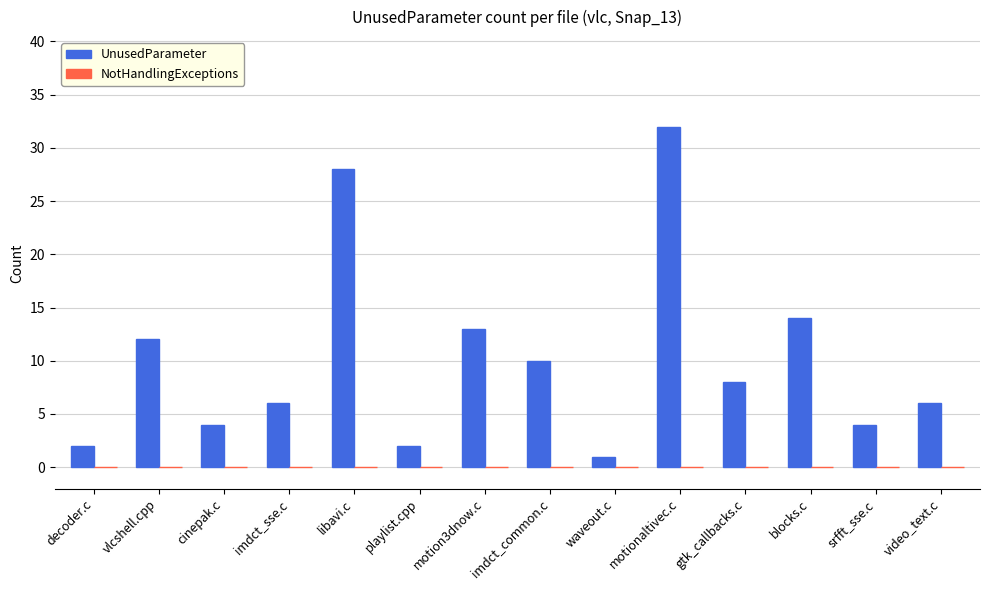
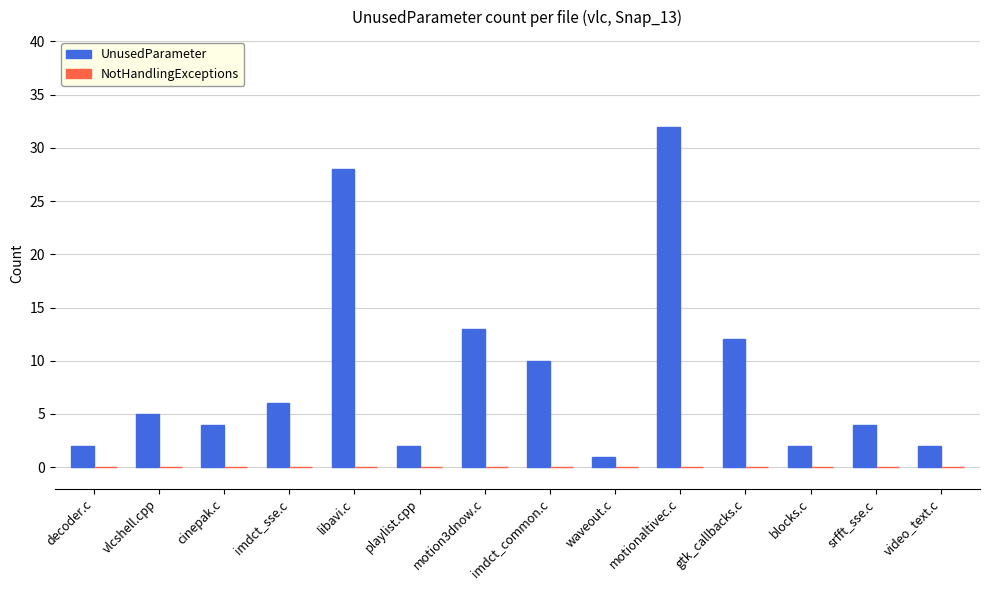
UnusedParameter, vlcshell.cpp: 12 -> 5
UnusedParameter, gtk_callbacks.c: 8 -> 12
UnusedParameter, blocks.c: 14 -> 2
UnusedParameter, video_text.c: 6 -> 2
